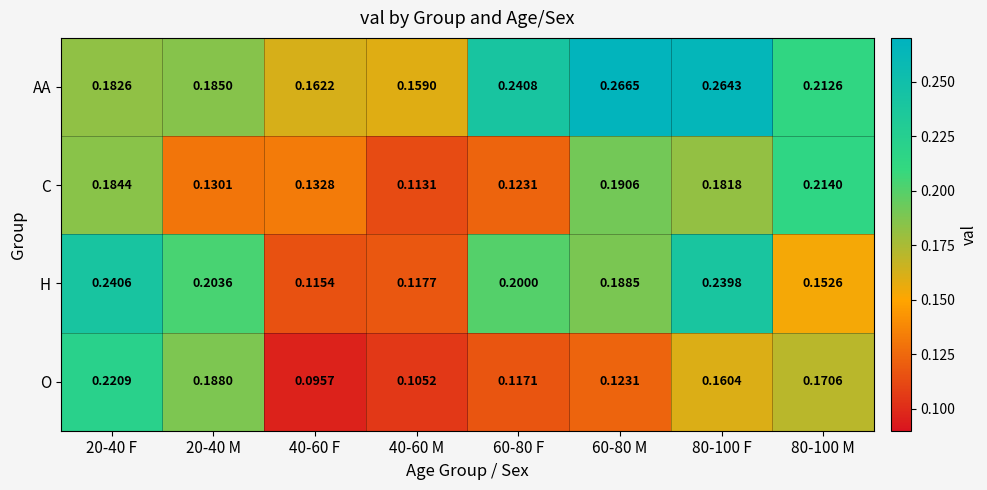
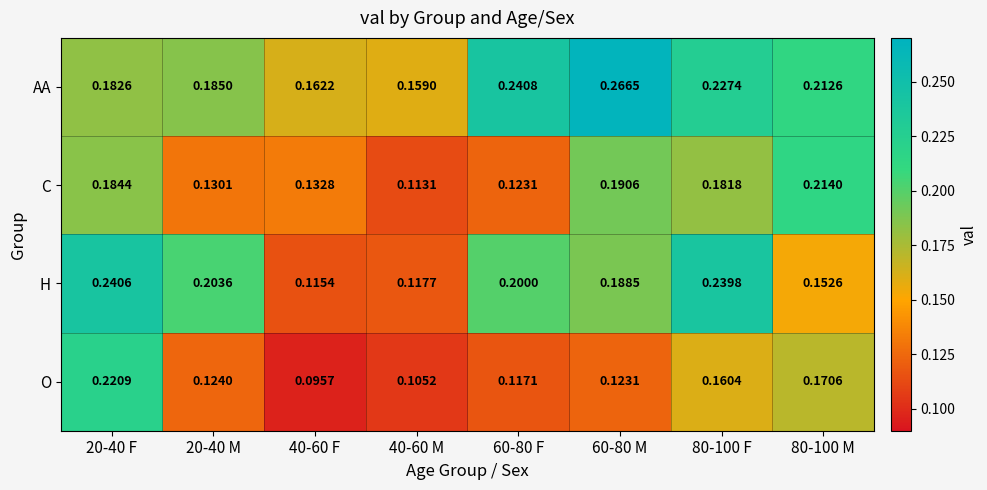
AA, 80-100 F: 0.2643 -> 0.2274
O, 20-40 M: 0.1880 -> 0.1240
